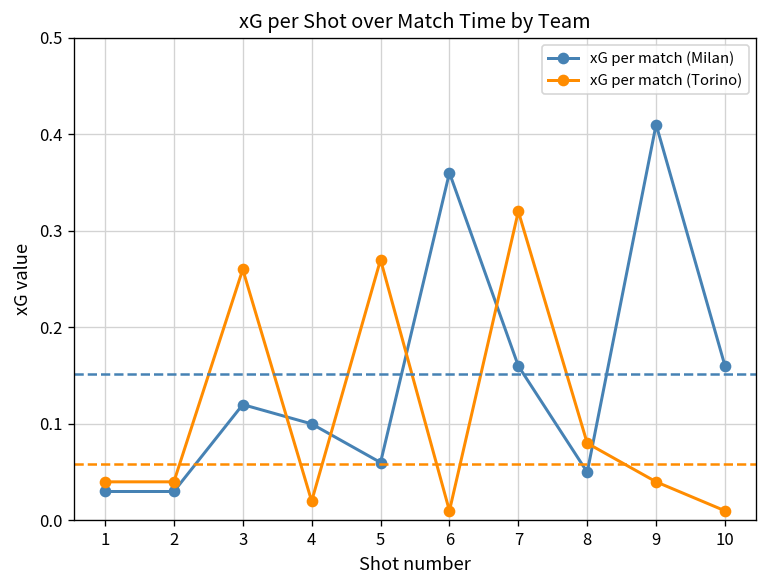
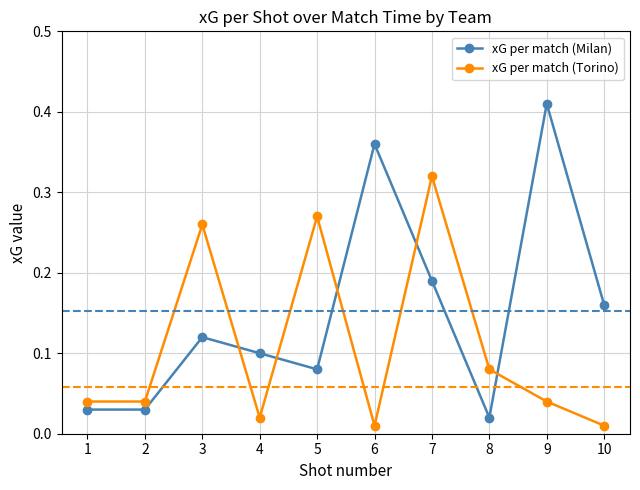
xG per match (Milan), 5: 0.06 -> 0.08
xG per match (Milan), 7: 0.16 -> 0.19
xG per match (Milan), 8: 0.05 -> 0.02
